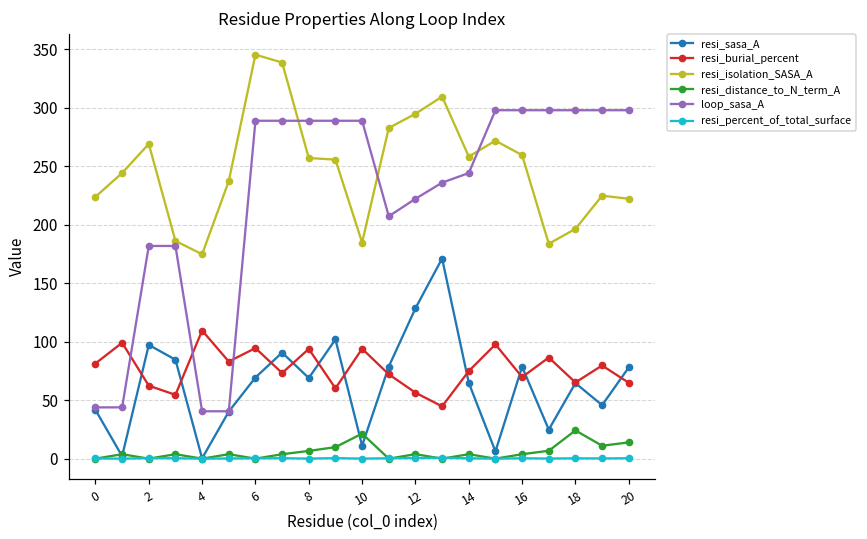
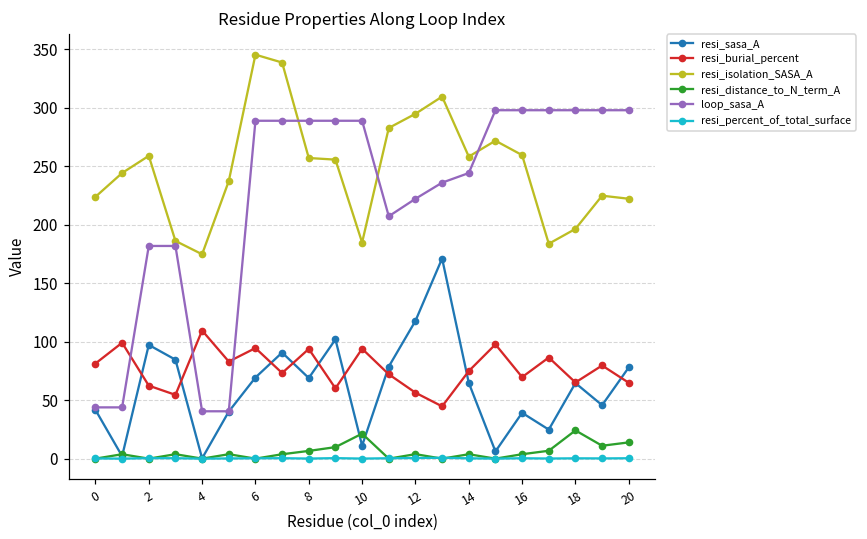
resi_isolation_SASA_A, 2: 269 -> 259
resi_sasa_A, 12: 129 -> 118
resi_sasa_A, 16: 79 -> 39
